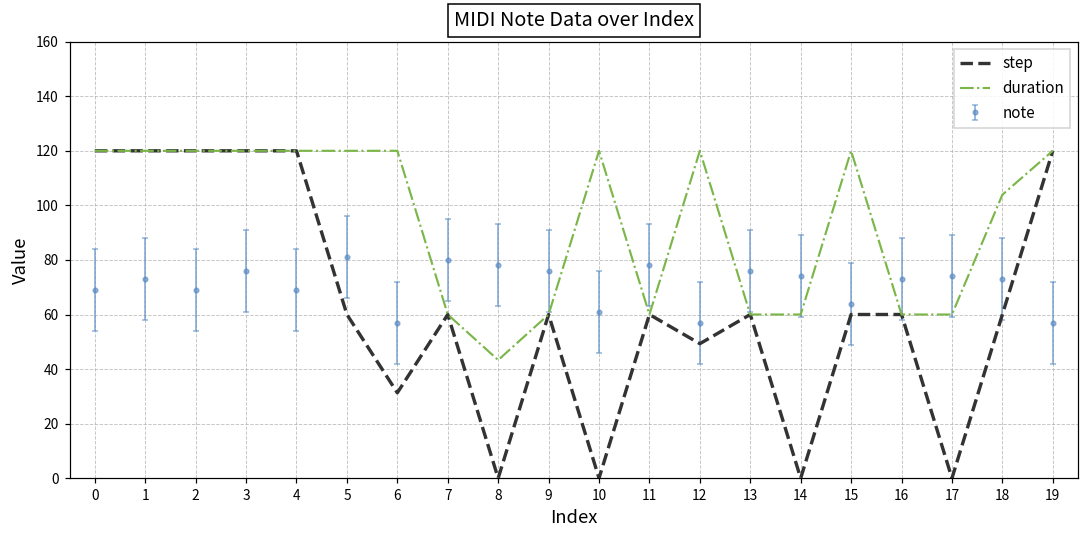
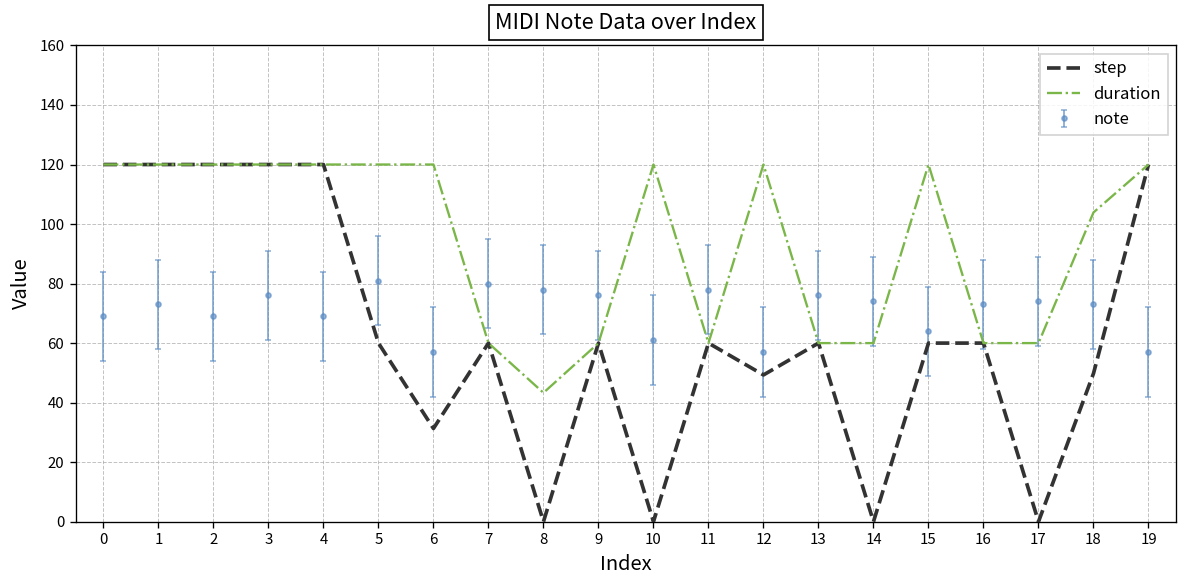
step, 18: 60 -> 50
